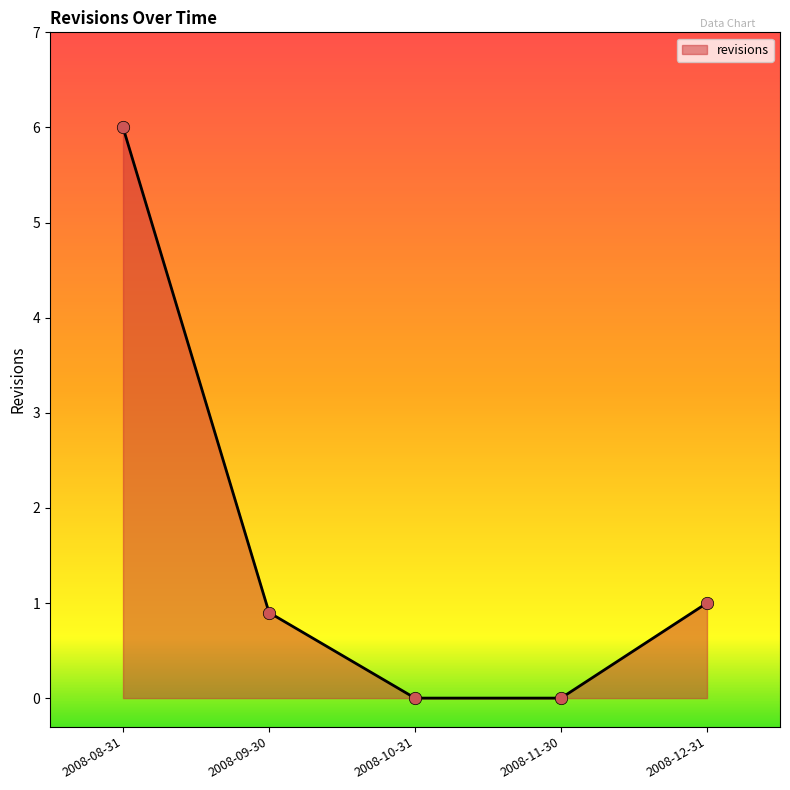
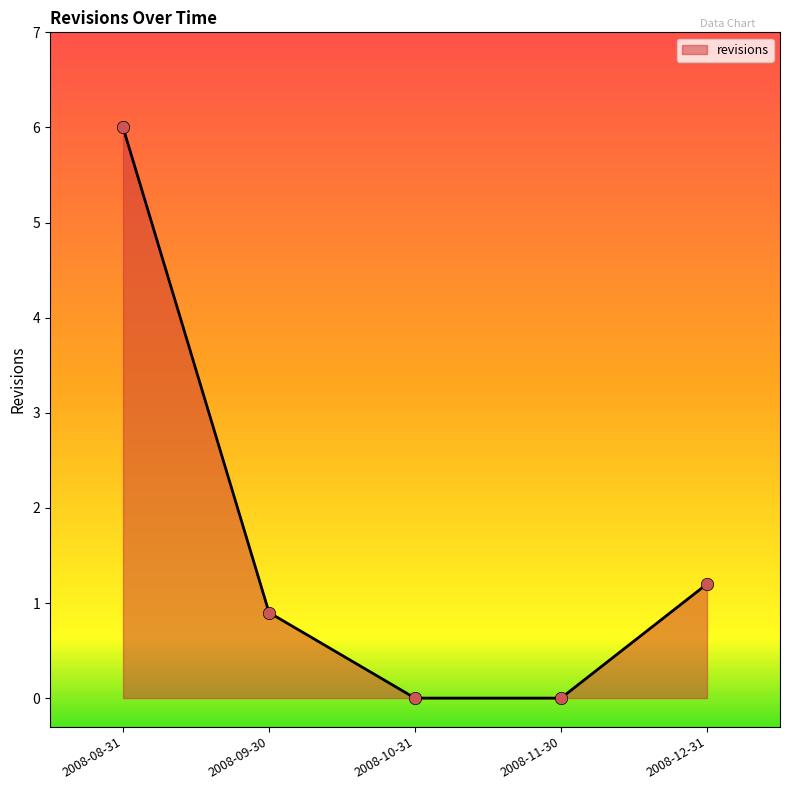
2008-12-31: 1.0 -> 1.2
